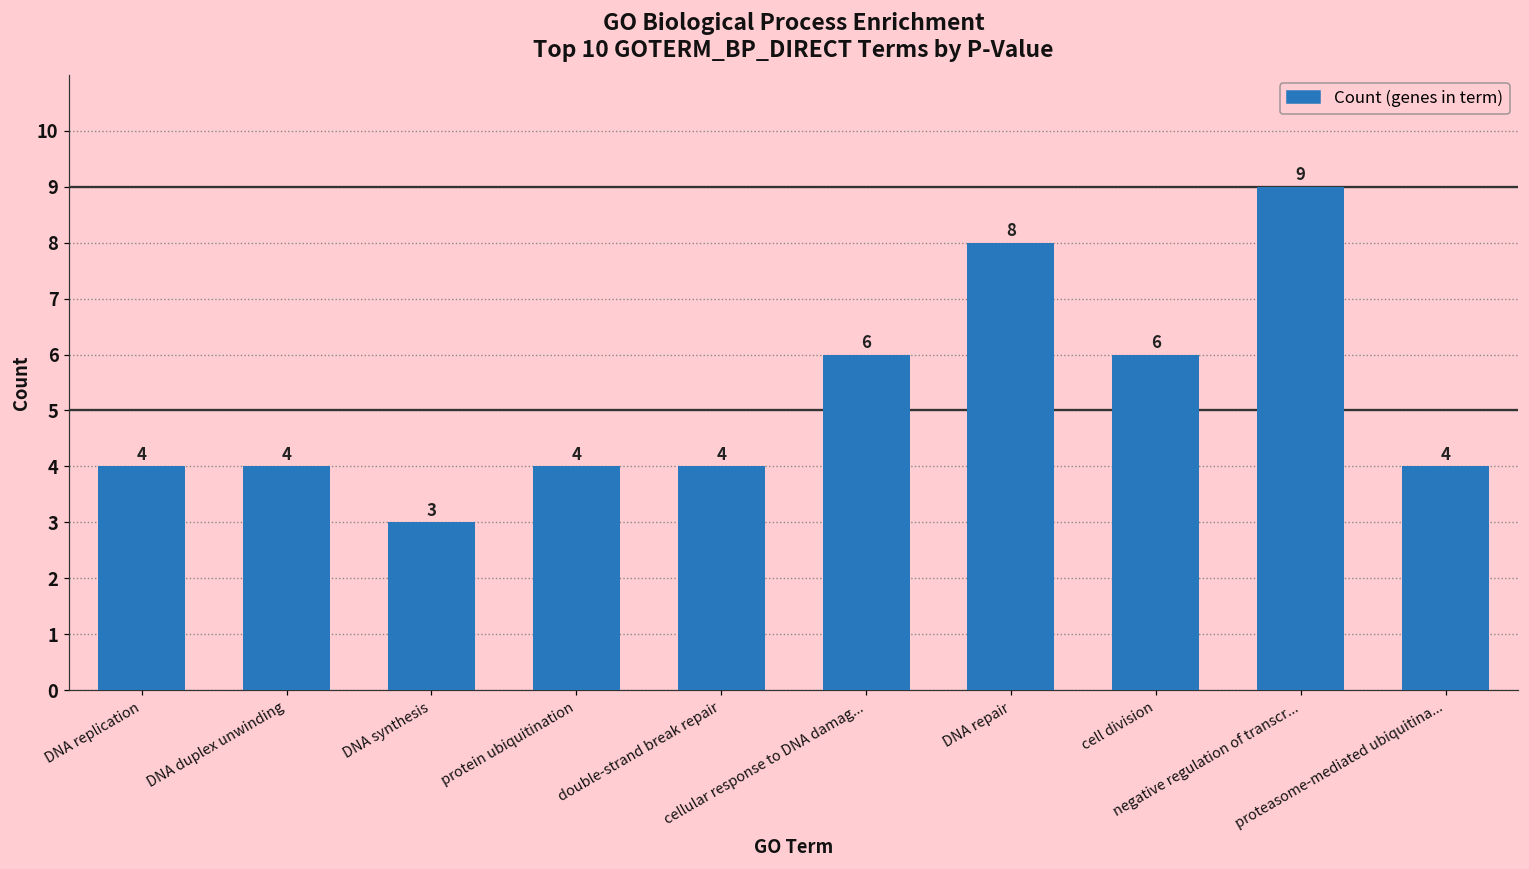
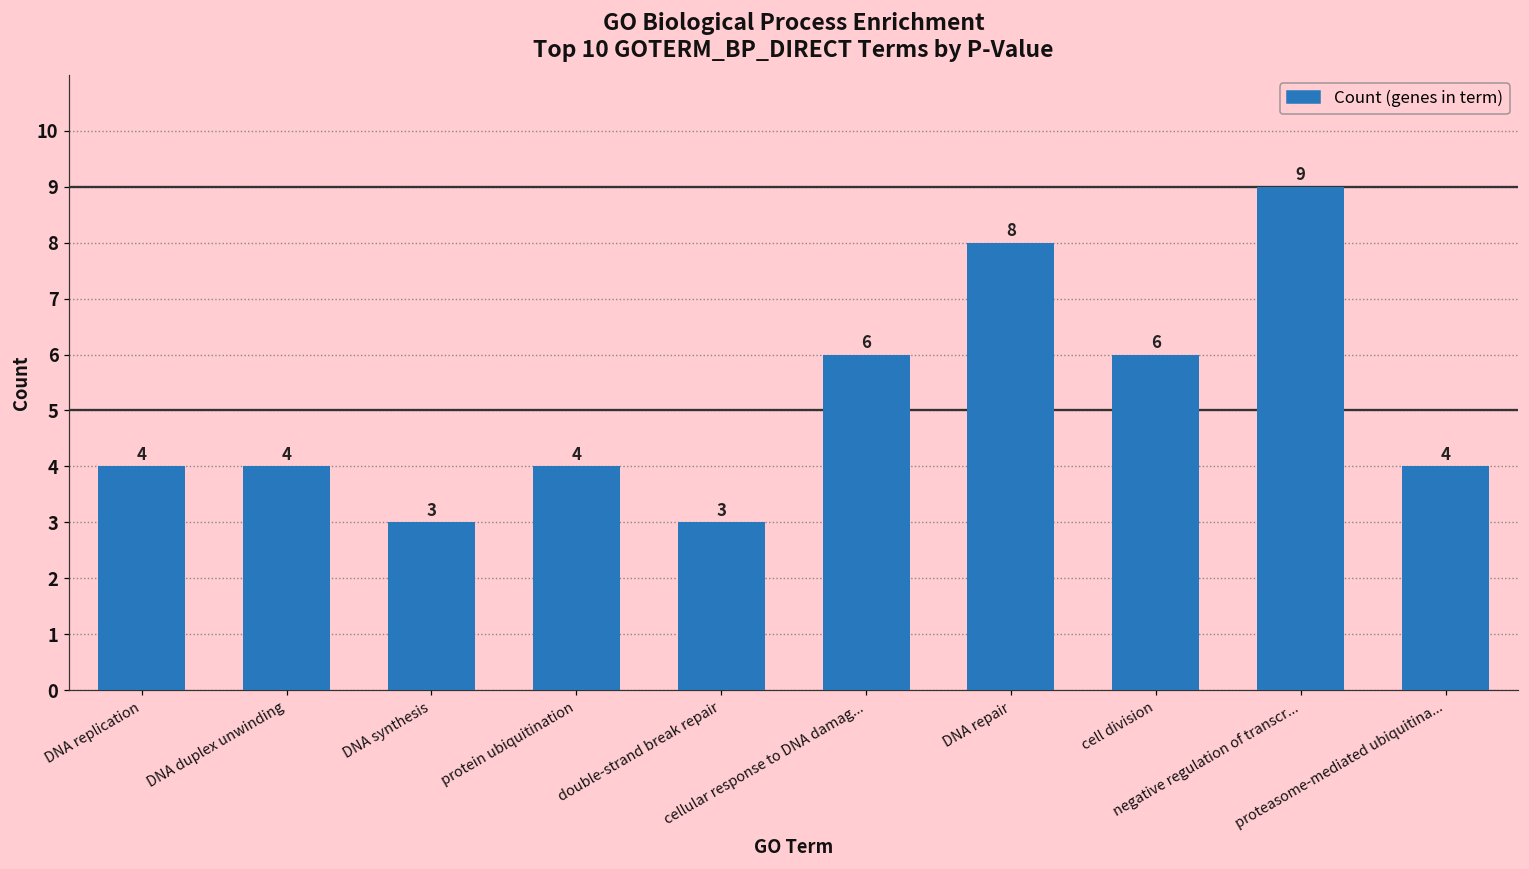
double-strand break repair: 4 -> 3
